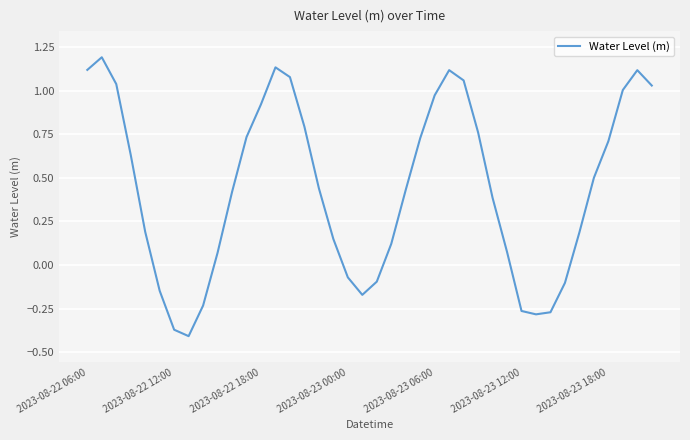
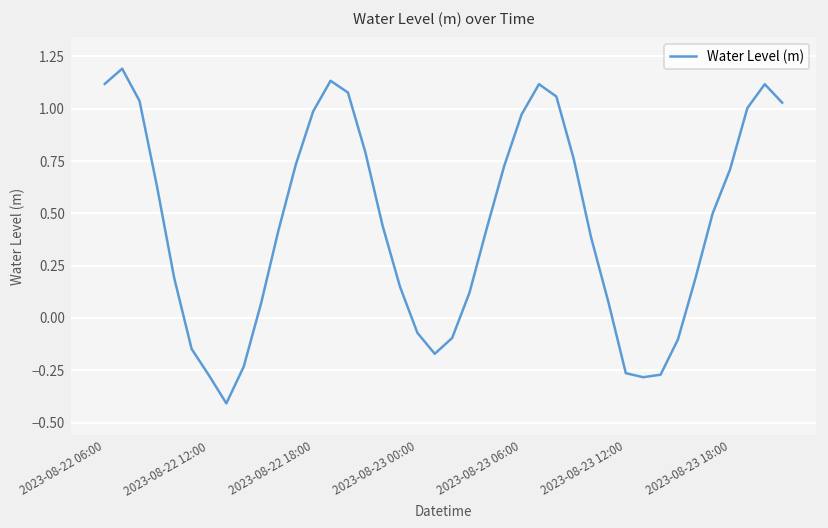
2023-08-22 12:00: -0.37 -> -0.27
2023-08-22 18:00: 0.92 -> 0.99
